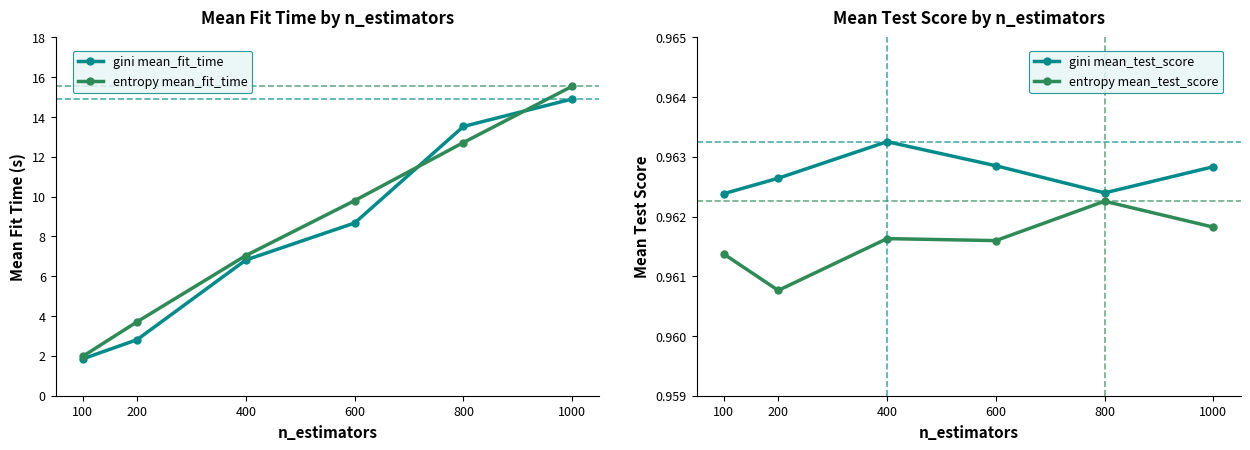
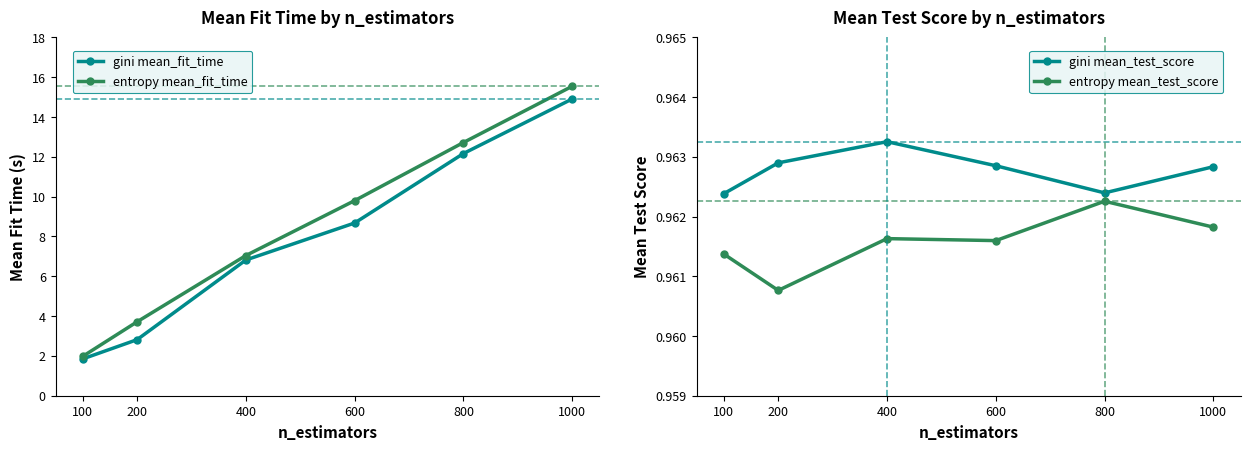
Mean Fit Time by n_estimators, gini mean_fit_time, 800: 13.5 -> 12.2
Mean Test Score by n_estimators, gini mean_test_score, 200: 0.9626 -> 0.9629
